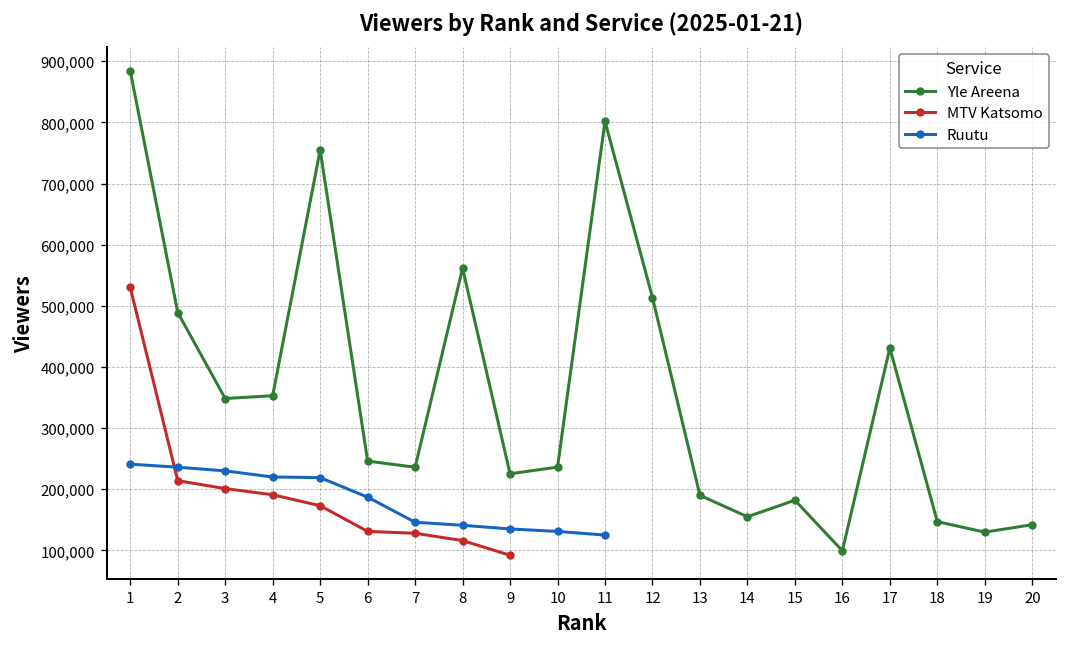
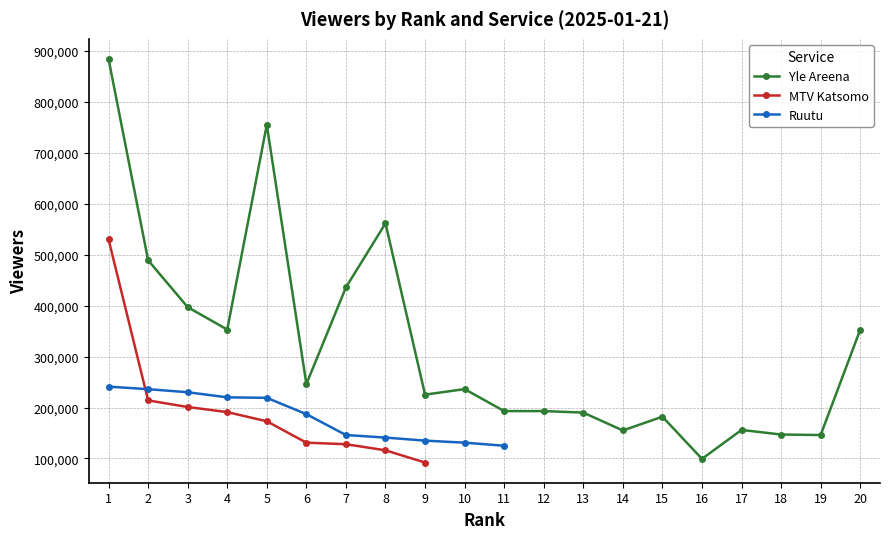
Yle Areena, 3: 350,000 -> 400,000
Yle Areena, 7: 240,000 -> 440,000
Yle Areena, 11: 800,000 -> 190,000
Yle Areena, 12: 510,000 -> 190,000
Yle Areena, 17: 430,000 -> 160,000
Yle Areena, 19: 130,000 -> 150,000
Yle Areena, 20: 140,000 -> 350,000
